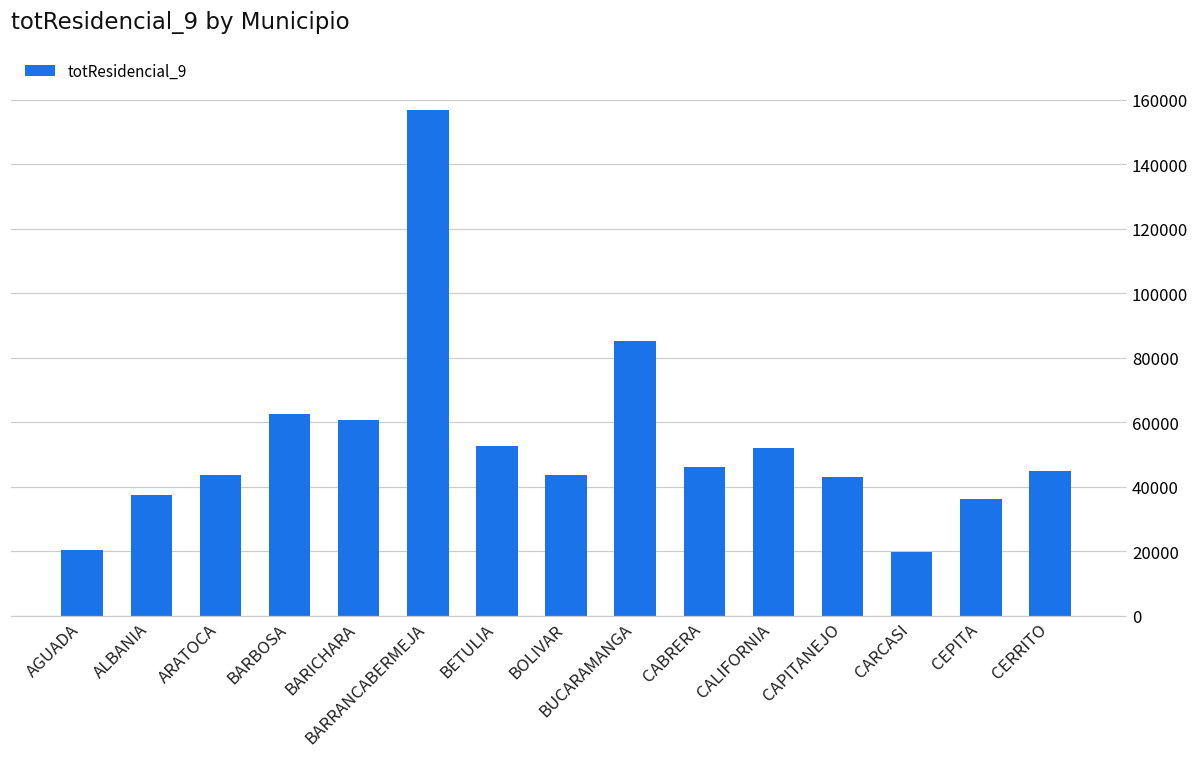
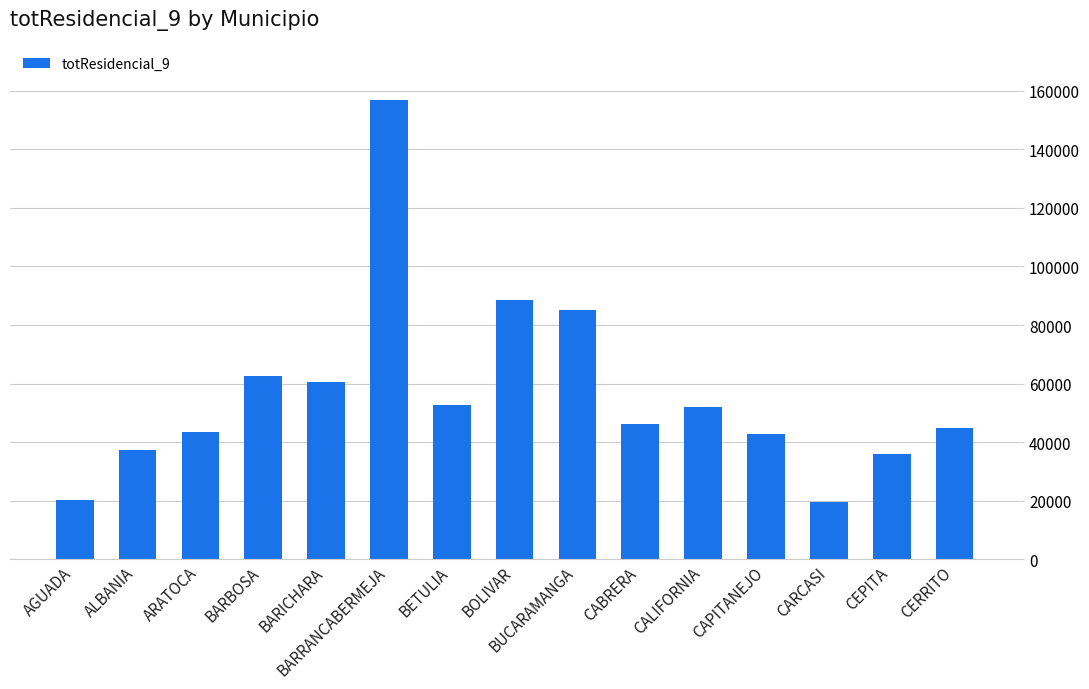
BOLIVAR: 44000 -> 89000
